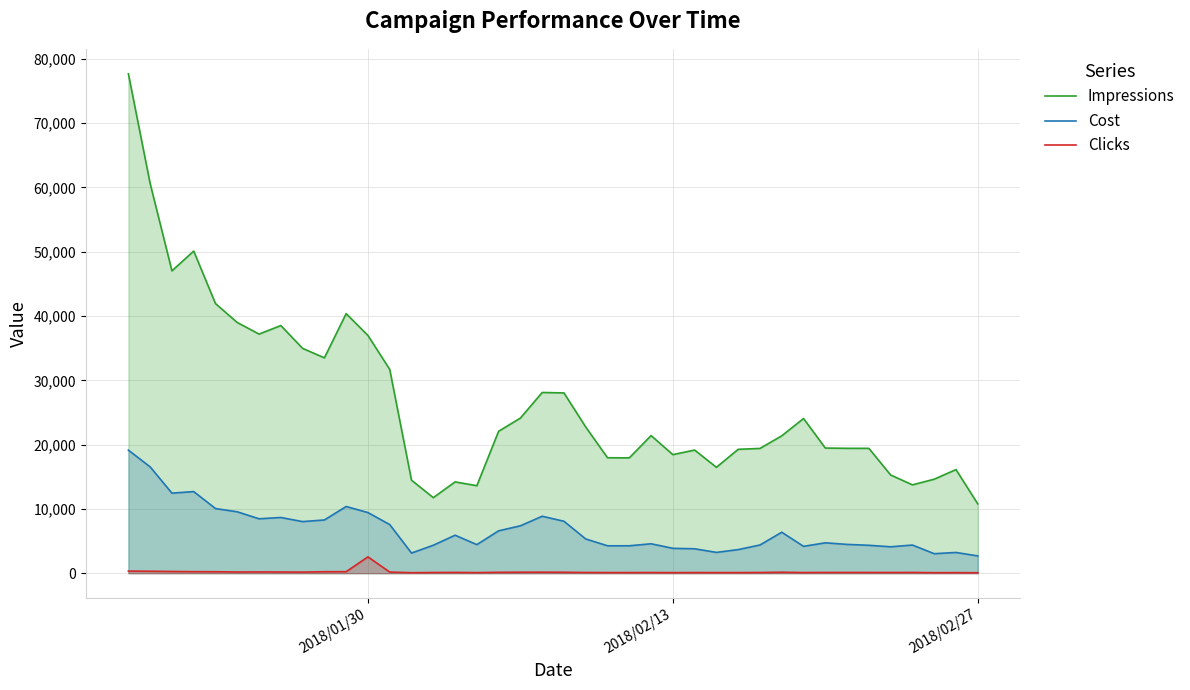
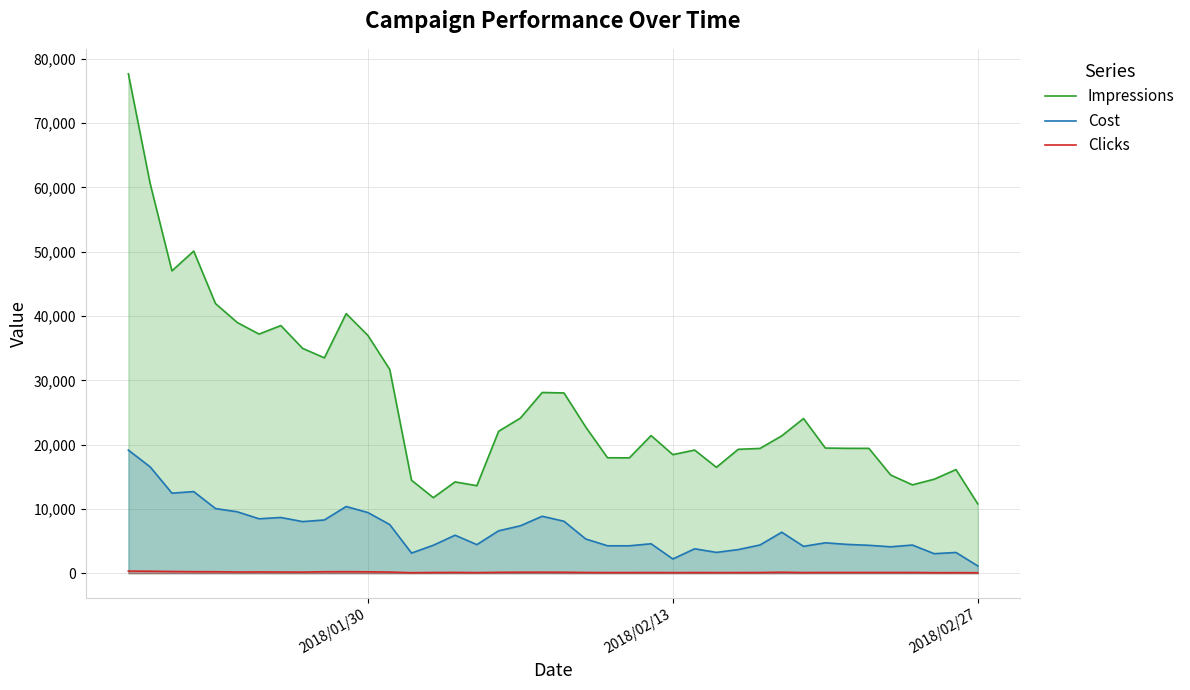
Clicks, 2018/01/30: 3,000 -> 0
Cost, 2018/02/13: 4,000 -> 2,000
Cost, 2018/02/27: 3,000 -> 1,000
